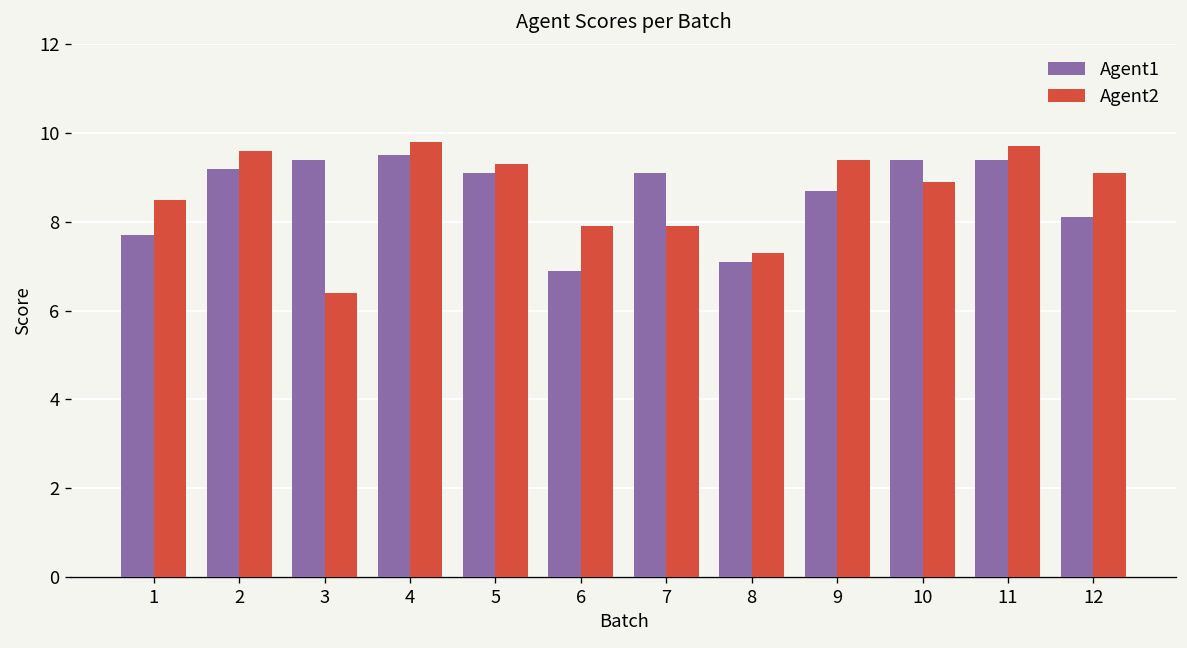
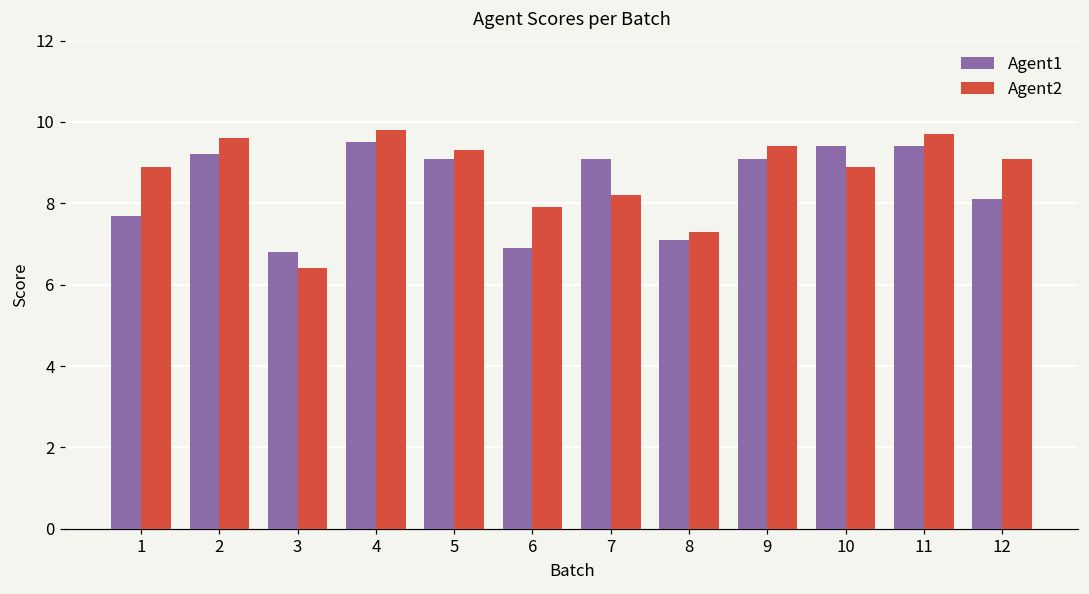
Agent2, 1: 8.5 -> 8.9
Agent1, 3: 9.4 -> 6.8
Agent2, 7: 7.9 -> 8.2
Agent1, 9: 8.7 -> 9.1
